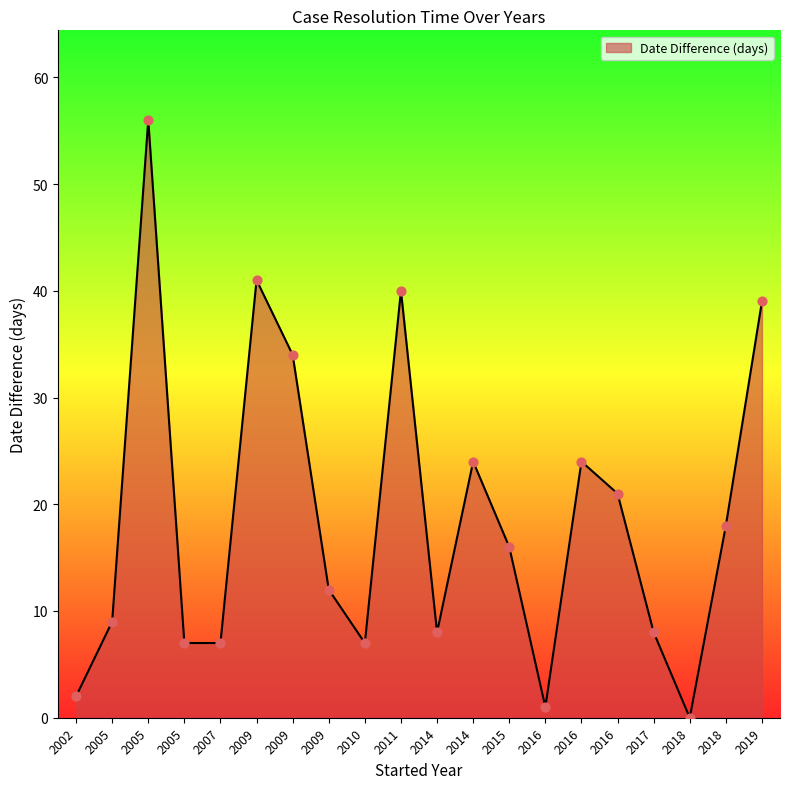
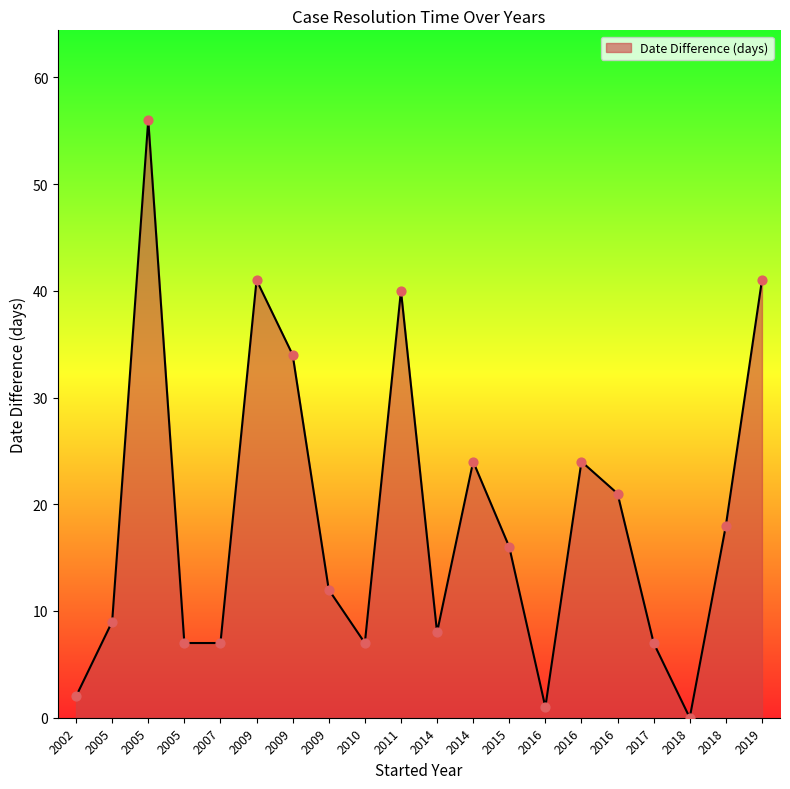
2017: 8 -> 7
2019: 39 -> 41
